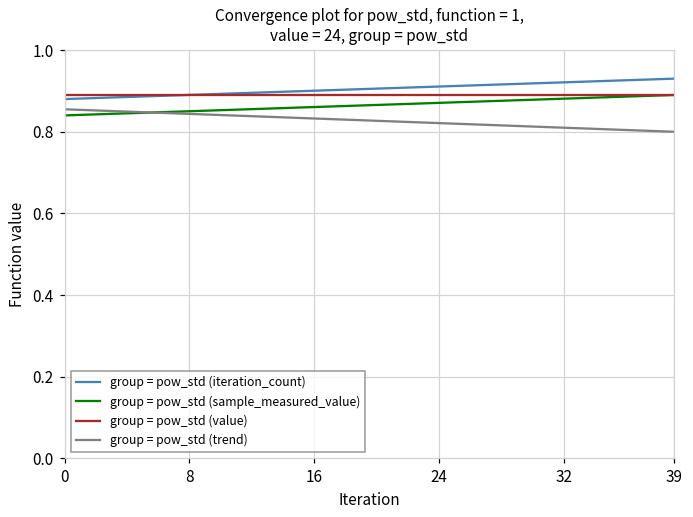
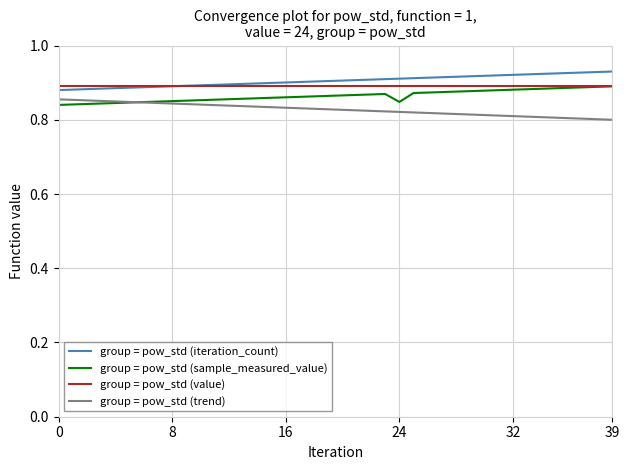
group = pow_std (sample_measured_value), 24: 0.87 -> 0.85
